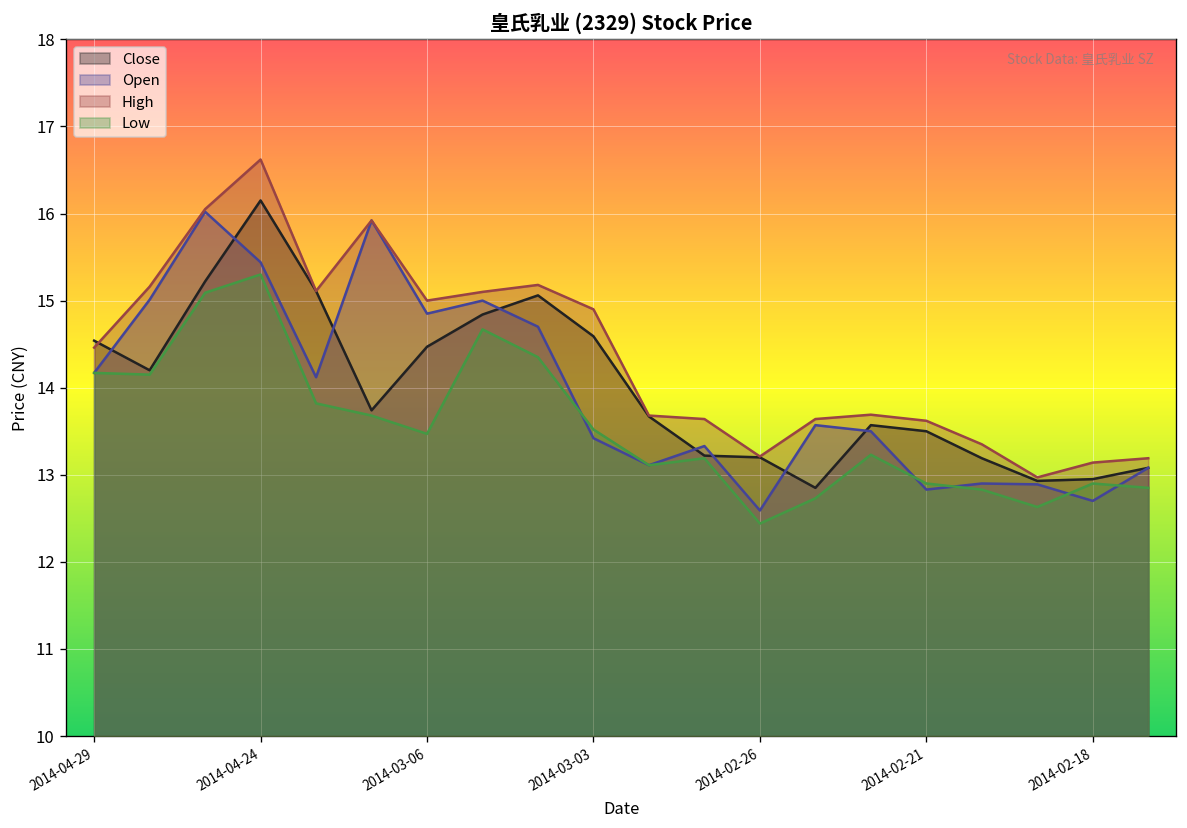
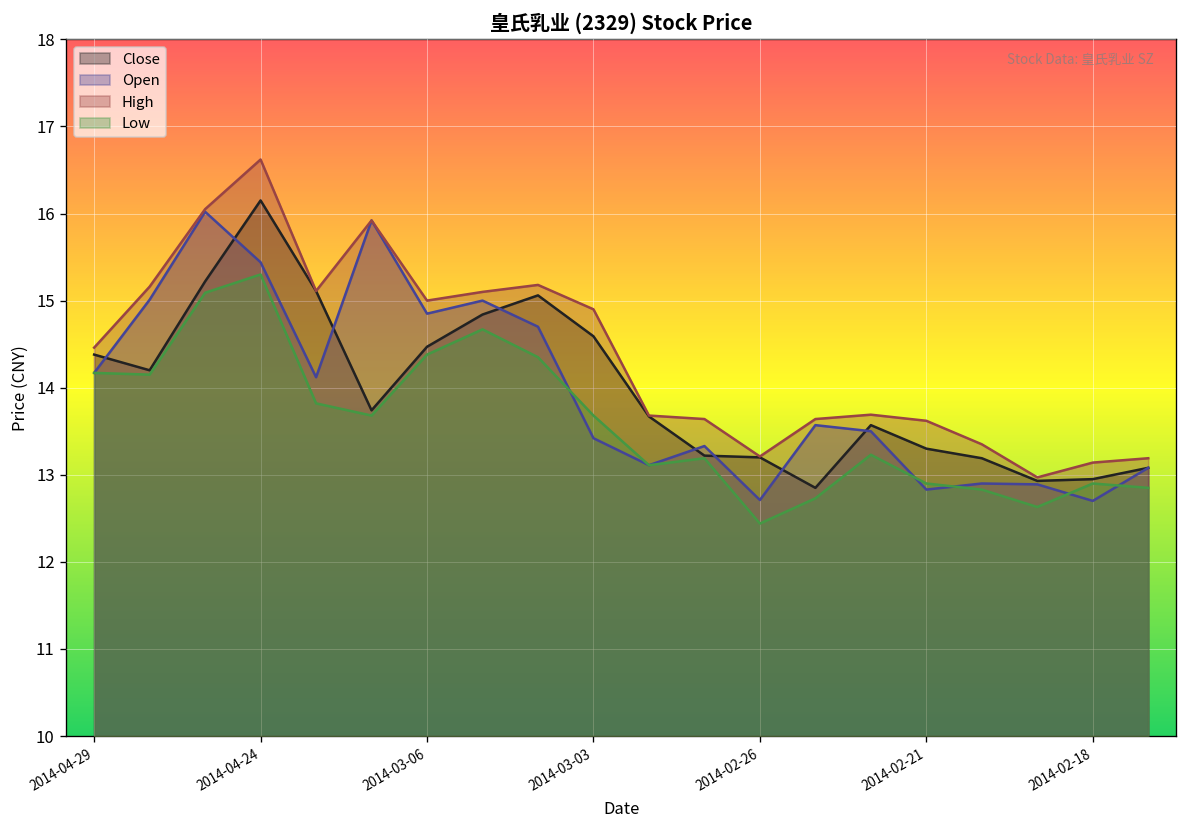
Close, 2014-04-29: 14.5 -> 14.4
Low, 2014-03-06: 13.5 -> 14.4
Low, 2014-03-03: 13.5 -> 13.7
Open, 2014-02-26: 12.6 -> 12.7
Close, 2014-02-21: 13.5 -> 13.3
